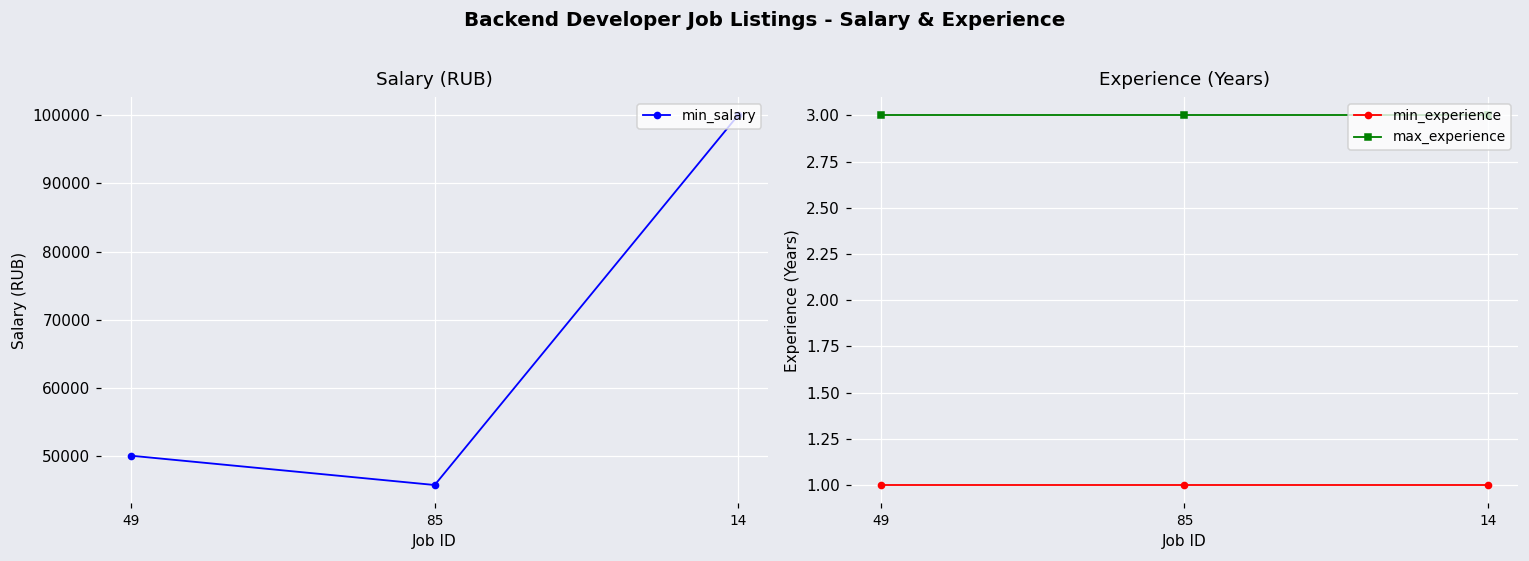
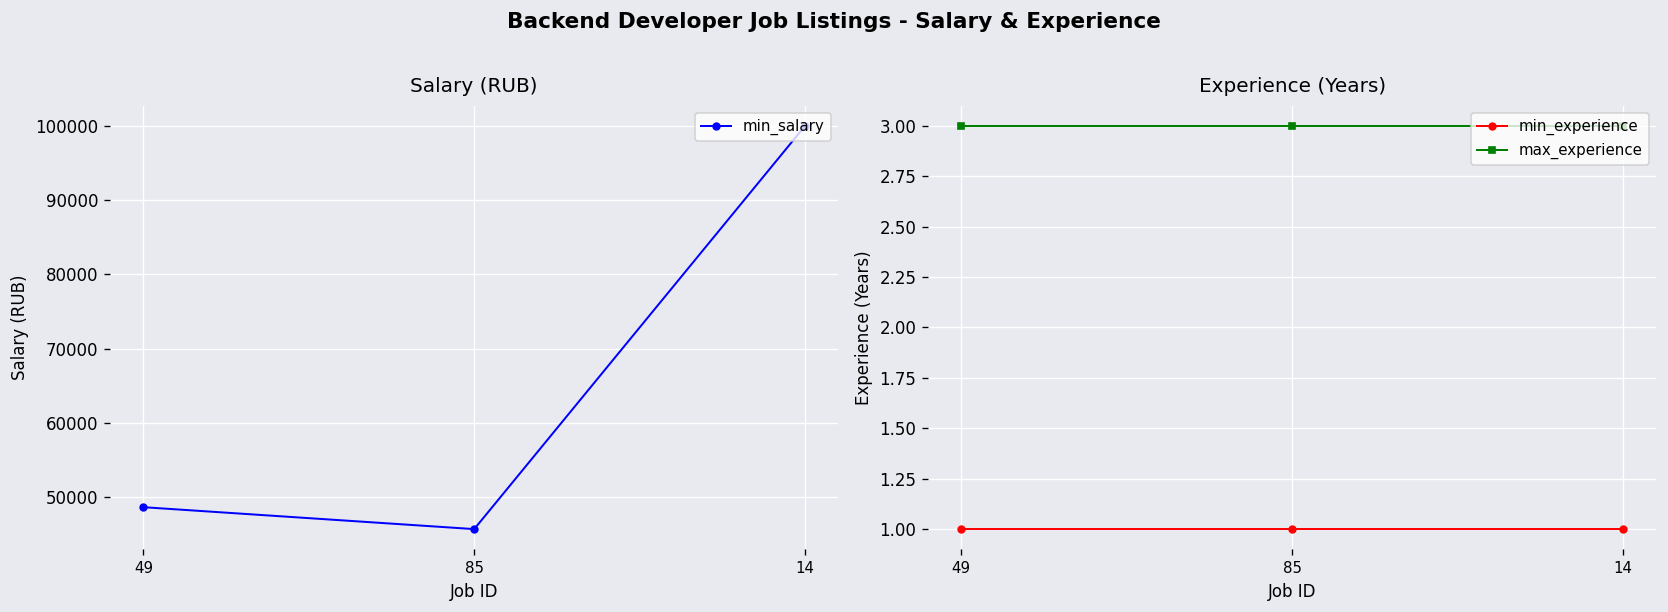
Salary (RUB), 49: 50000 -> 49000
